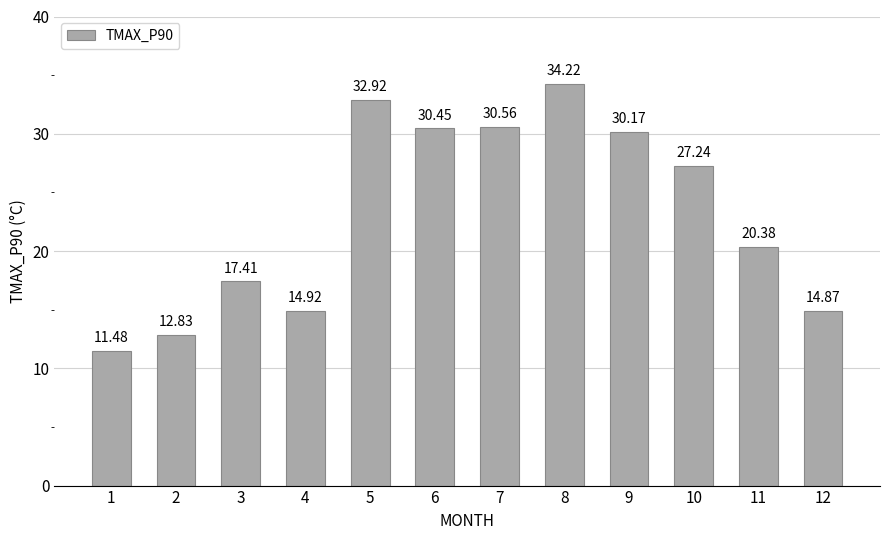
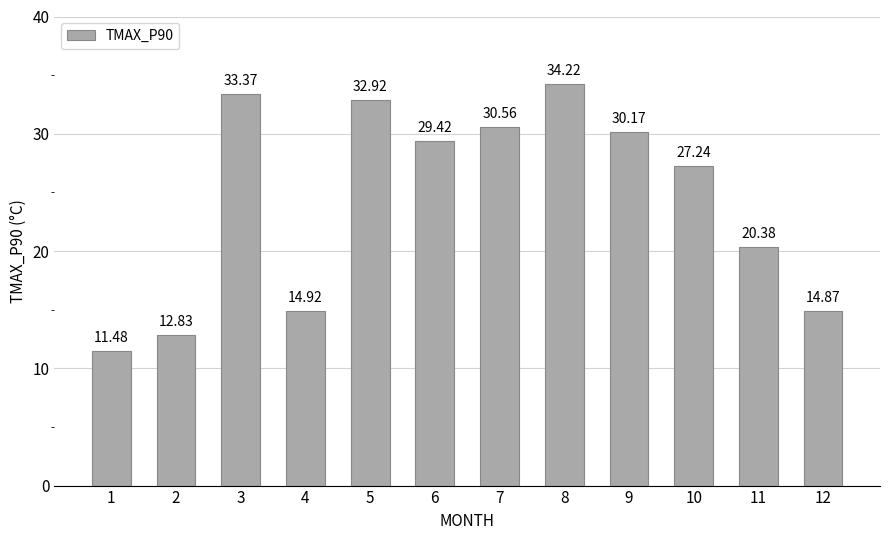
3: 17.41 -> 33.37
6: 30.45 -> 29.42
